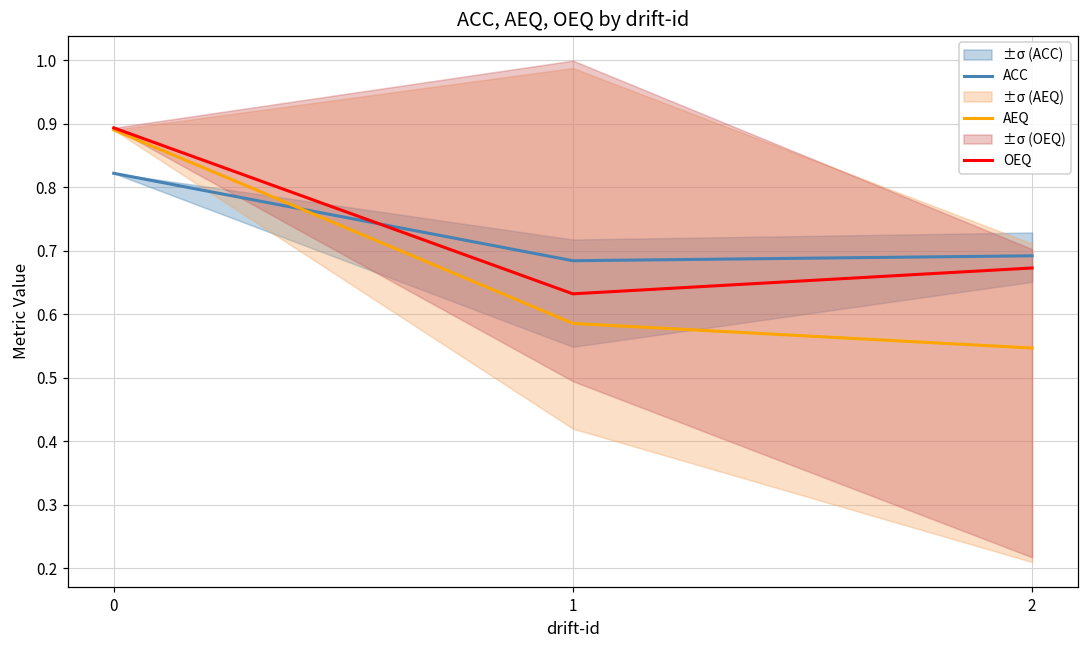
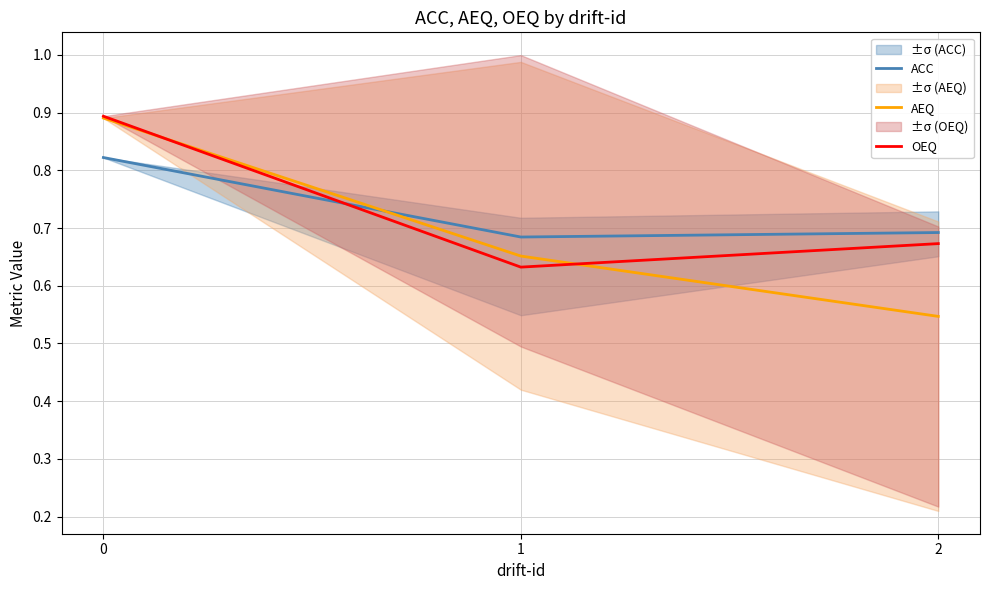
AEQ, 1: 0.59 -> 0.65
